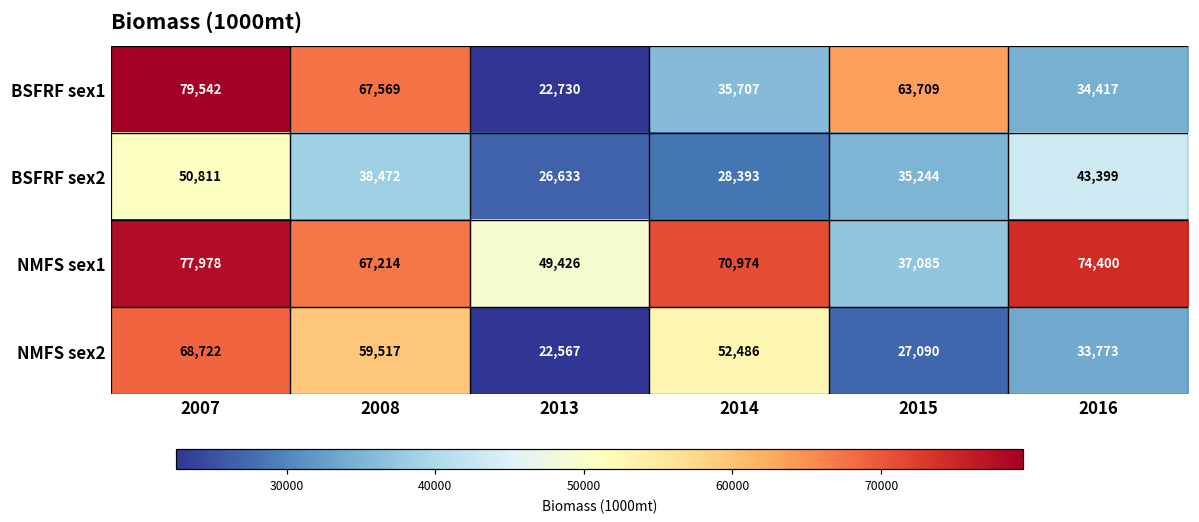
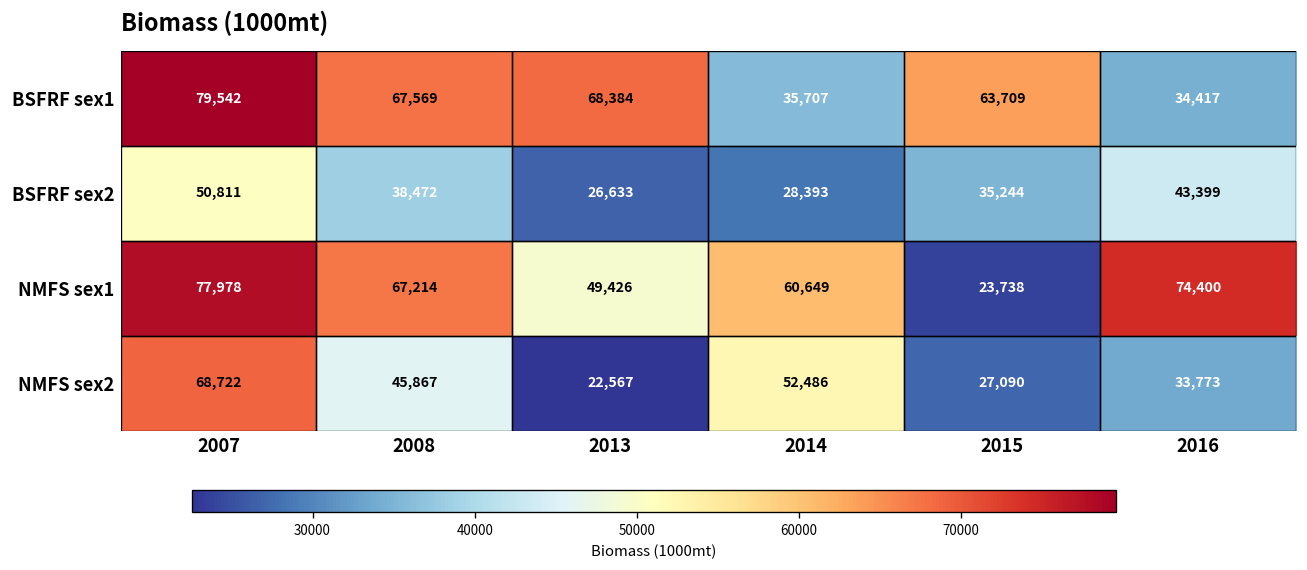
BSFRF sex1, 2013: 22,730 -> 68,384
NMFS sex1, 2014: 70,974 -> 60,649
NMFS sex1, 2015: 37,085 -> 23,738
NMFS sex2, 2008: 59,517 -> 45,867
